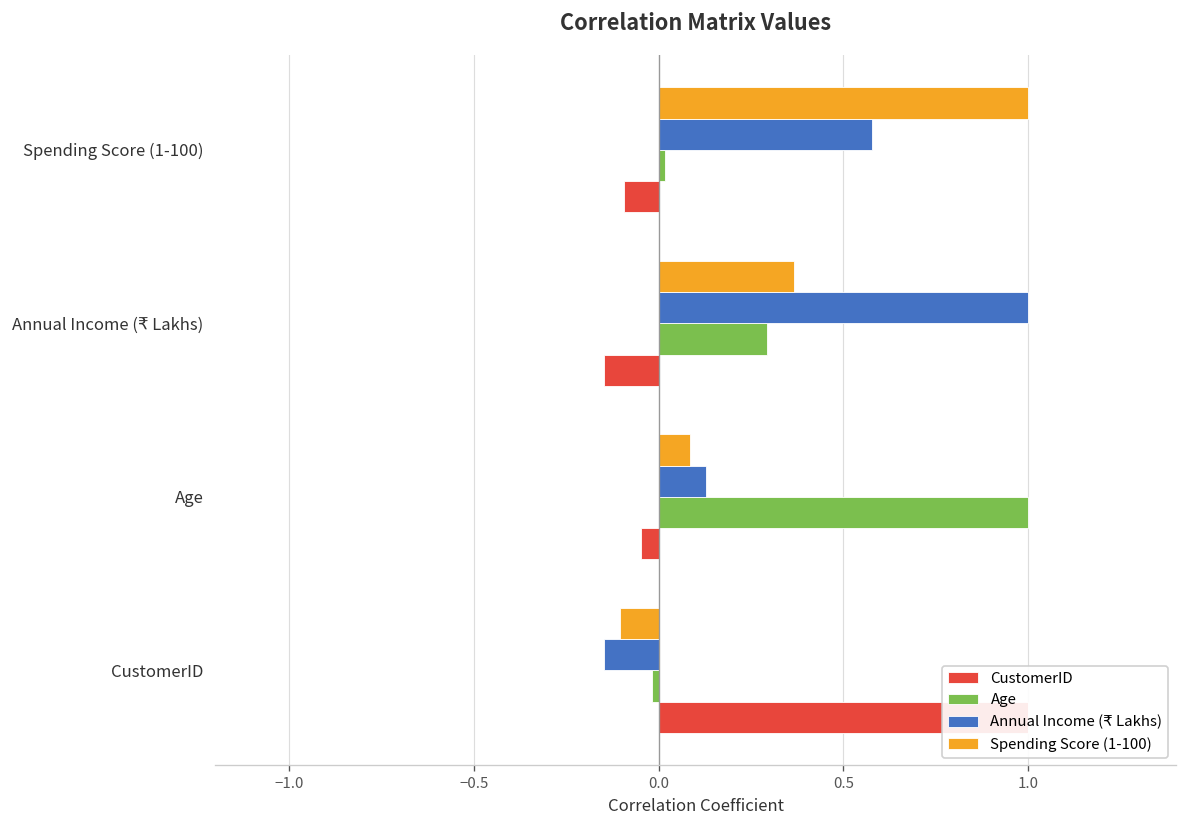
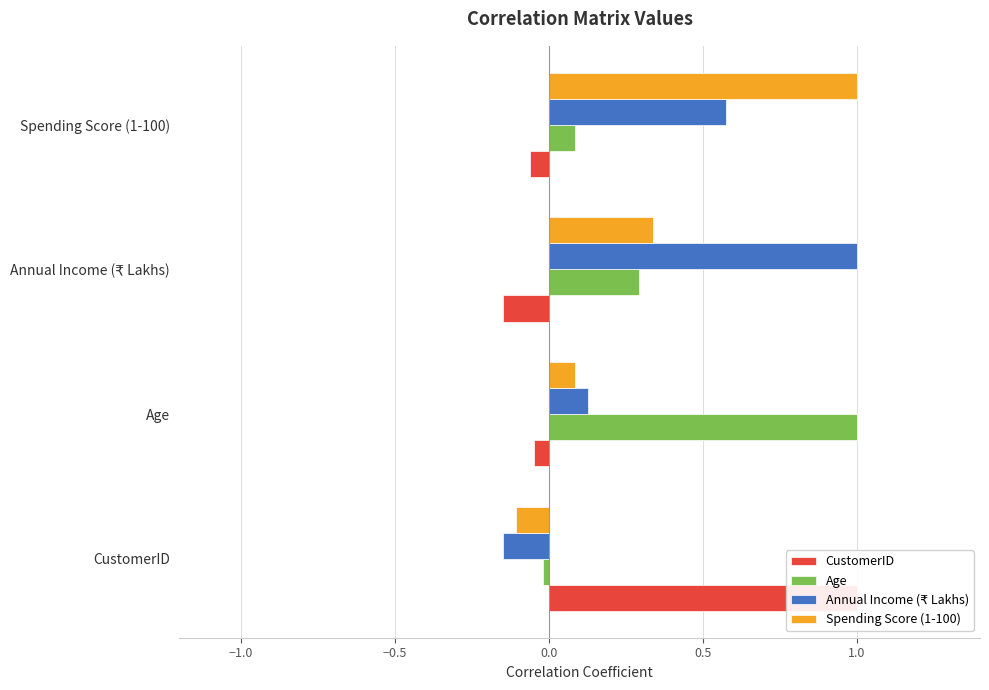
Age, Spending Score (1-100): 0.02 -> 0.08
CustomerID, Spending Score (1-100): -0.09 -> -0.06
Spending Score (1-100), Annual Income (₹ Lakhs): 0.36 -> 0.34
